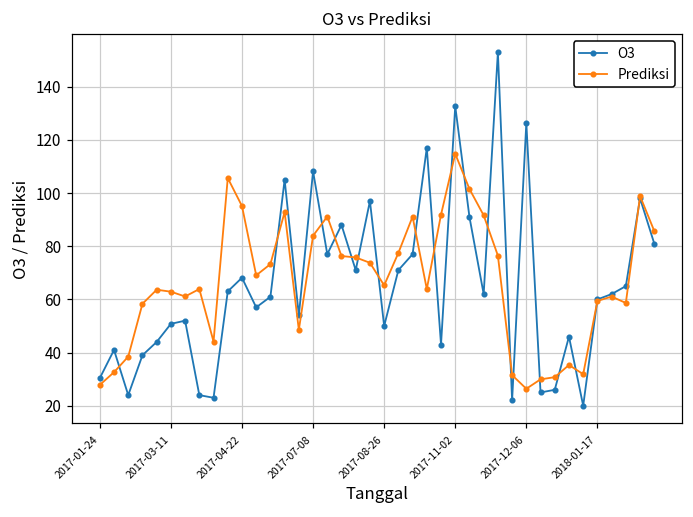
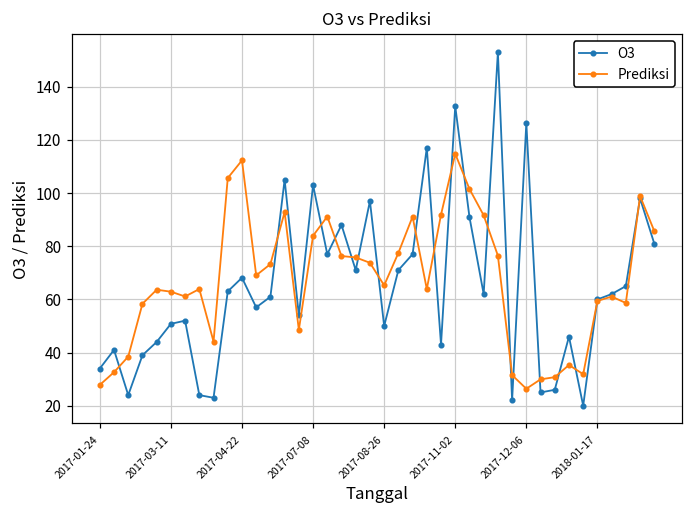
O3, 2017-01-24: 30 -> 34
Prediksi, 2017-04-22: 95 -> 112
O3, 2017-07-08: 108 -> 103
